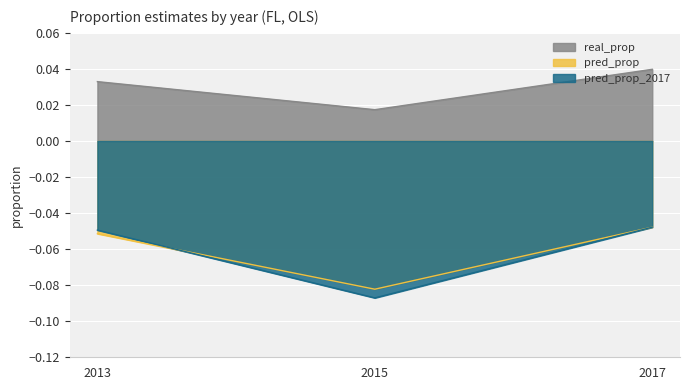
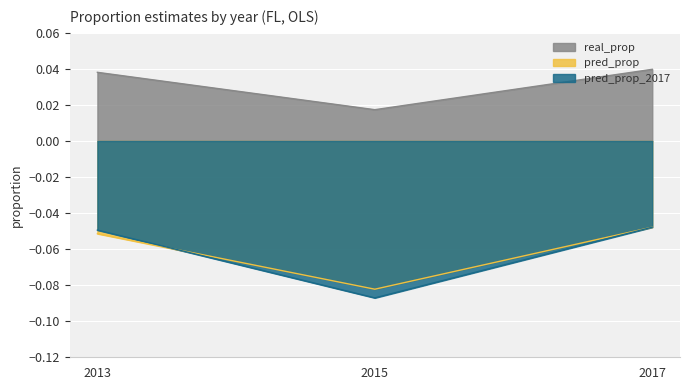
real_prop, 2013: 0.033 -> 0.038
